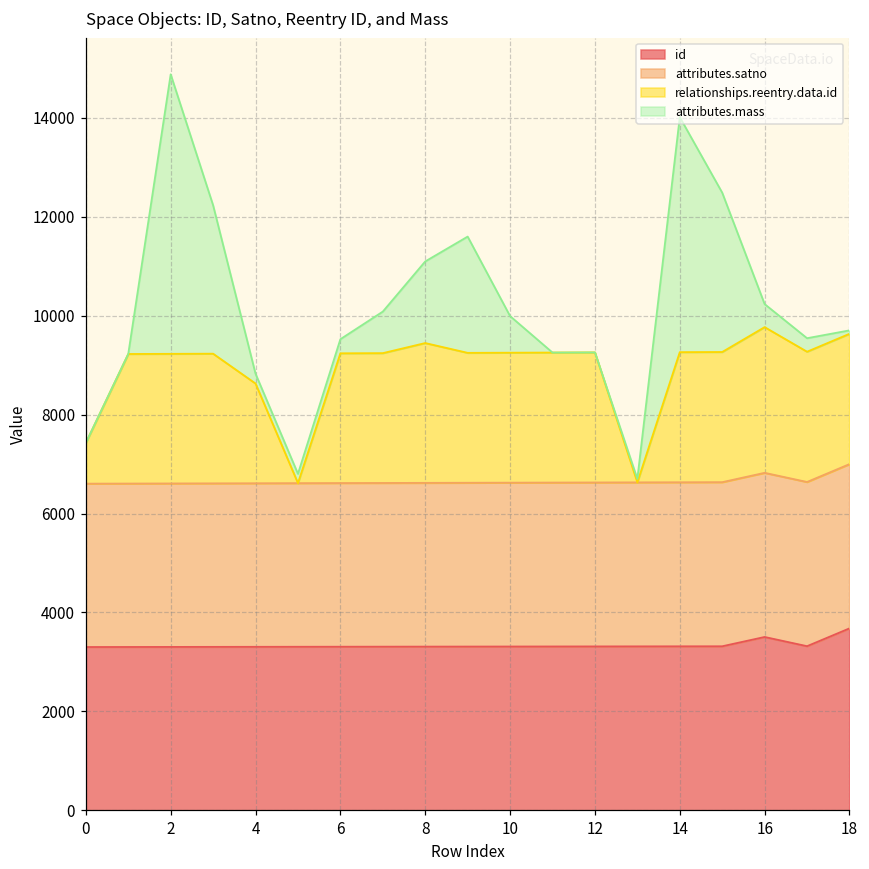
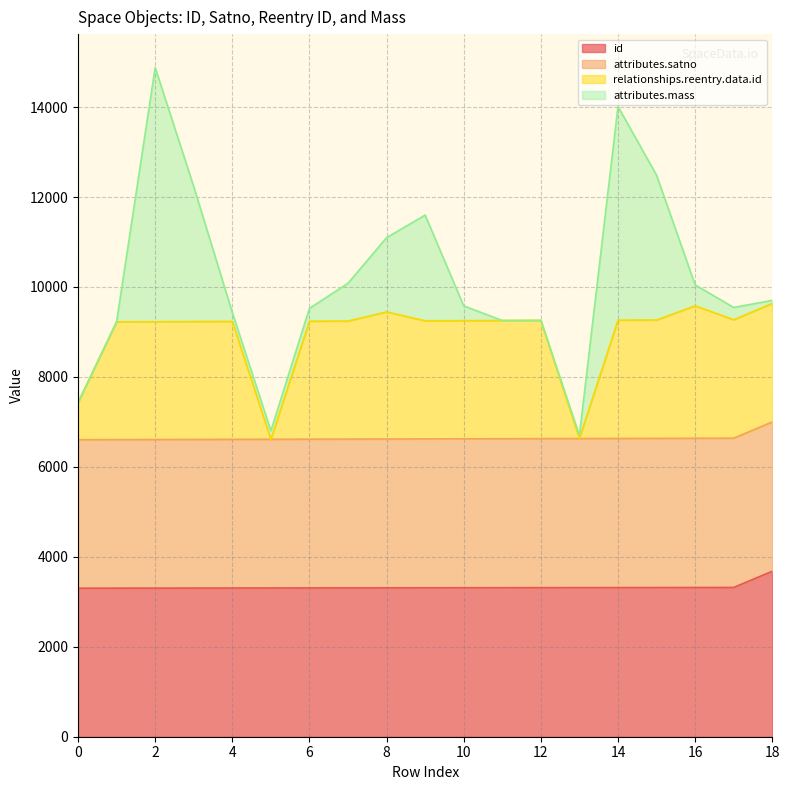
relationships.reentry.data.id, 4: 2000 -> 2600
attributes.mass, 10: 700 -> 300
id, 16: 3500 -> 3300
